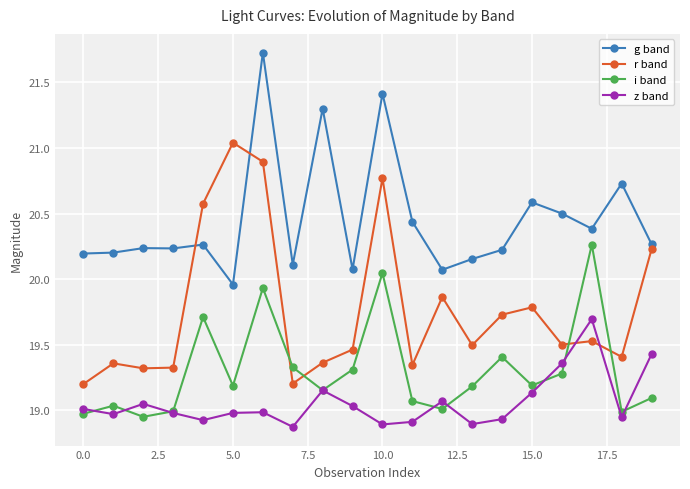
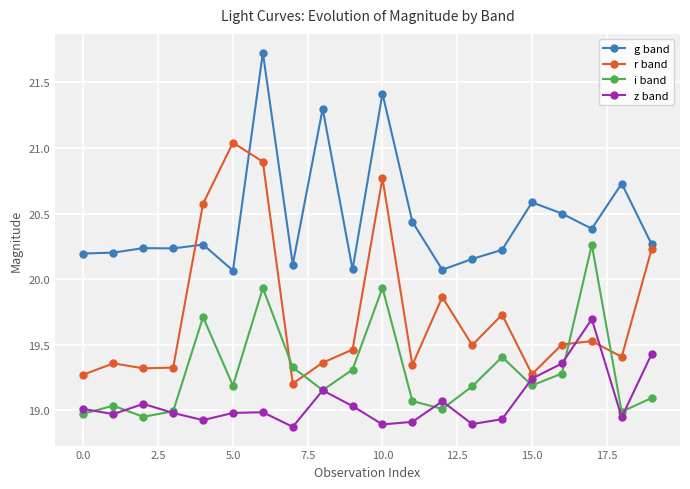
r band, 0.0: 19.20 -> 19.27
g band, 5.0: 19.96 -> 20.07
i band, 10.0: 20.05 -> 19.93
r band, 15.0: 19.78 -> 19.28
z band, 15.0: 19.13 -> 19.24
